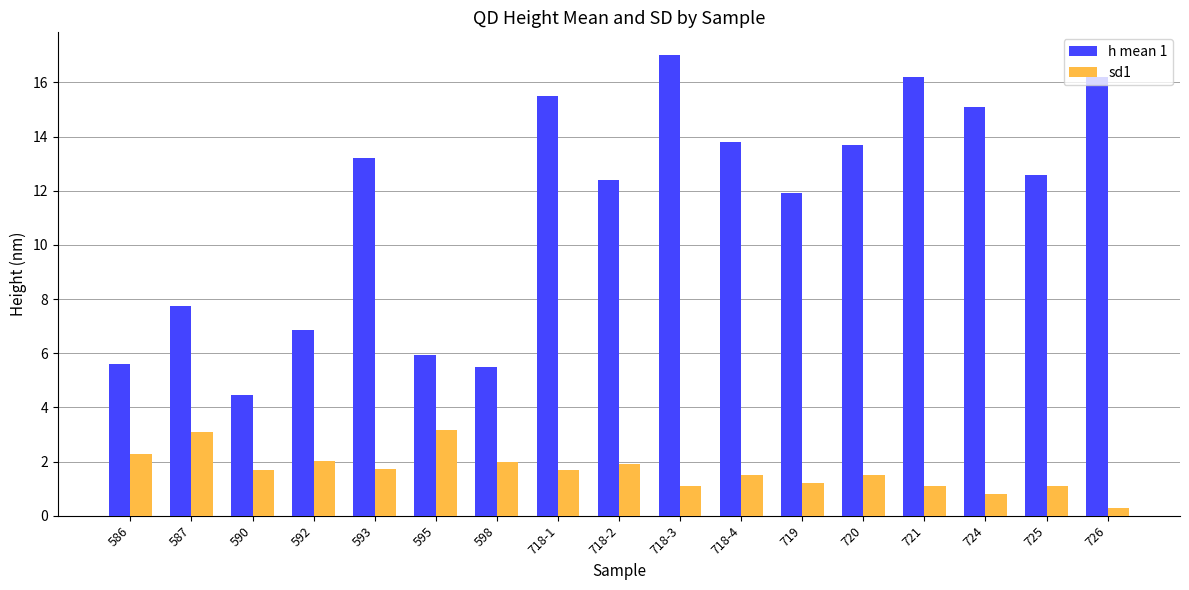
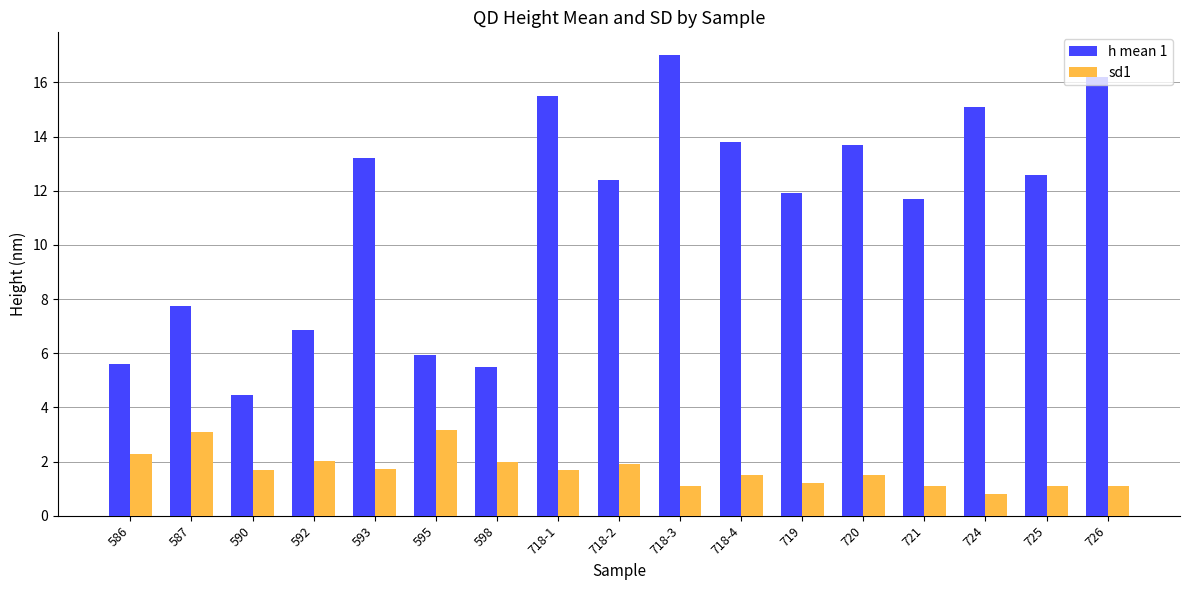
h mean 1, 721: 16.2 -> 11.7
sd1, 726: 0.3 -> 1.1
